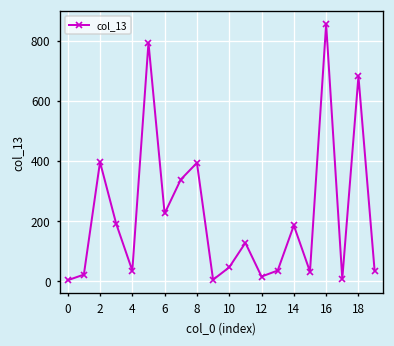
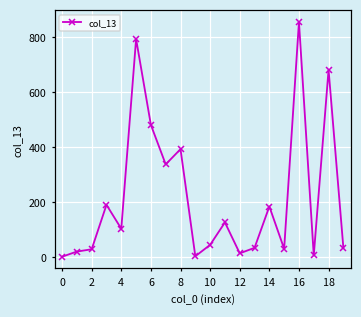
2: 400 -> 30
4: 30 -> 100
6: 220 -> 480
